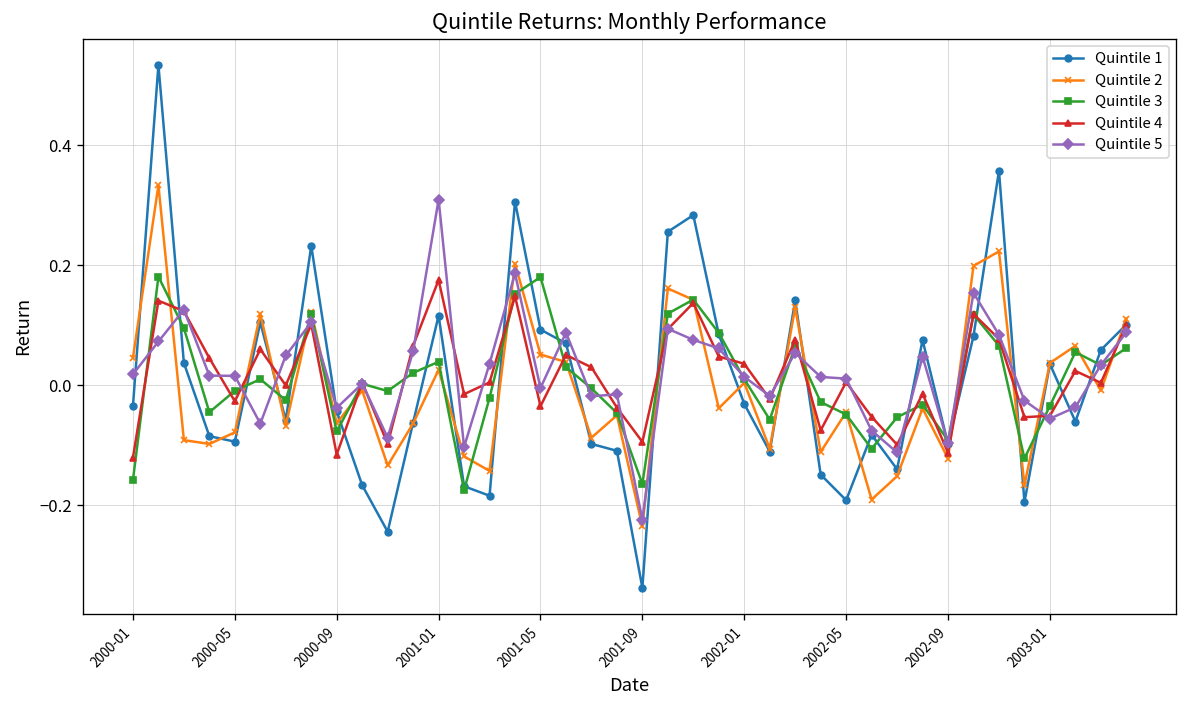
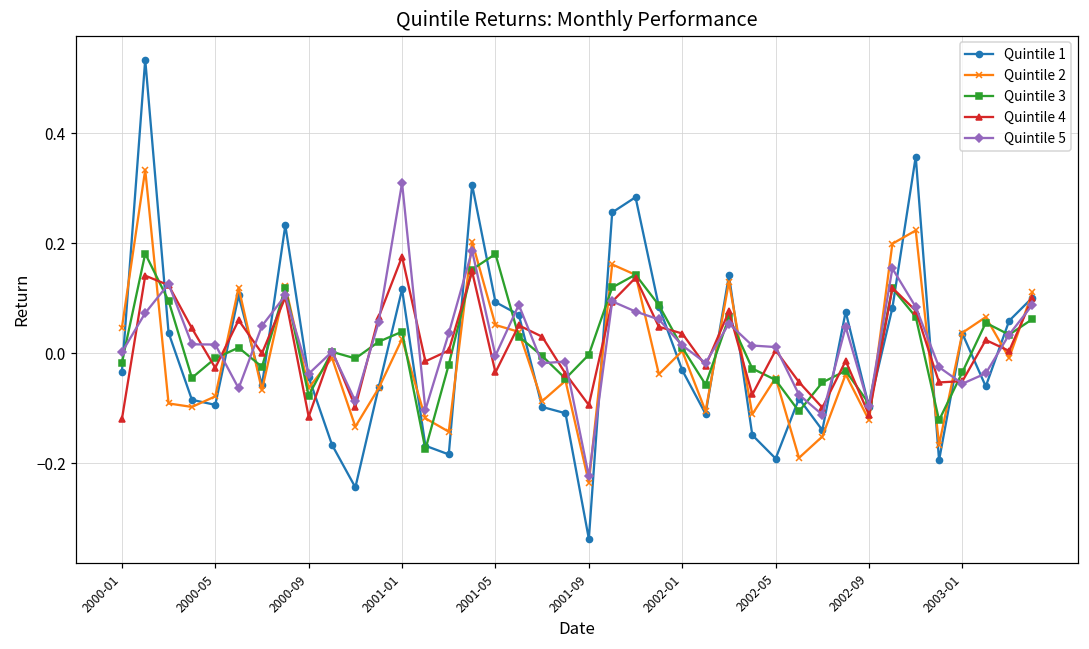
Quintile 3, 2000-01: -0.16 -> -0.02
Quintile 5, 2000-01: 0.02 -> 0.00
Quintile 3, 2001-09: -0.16 -> 0.00
